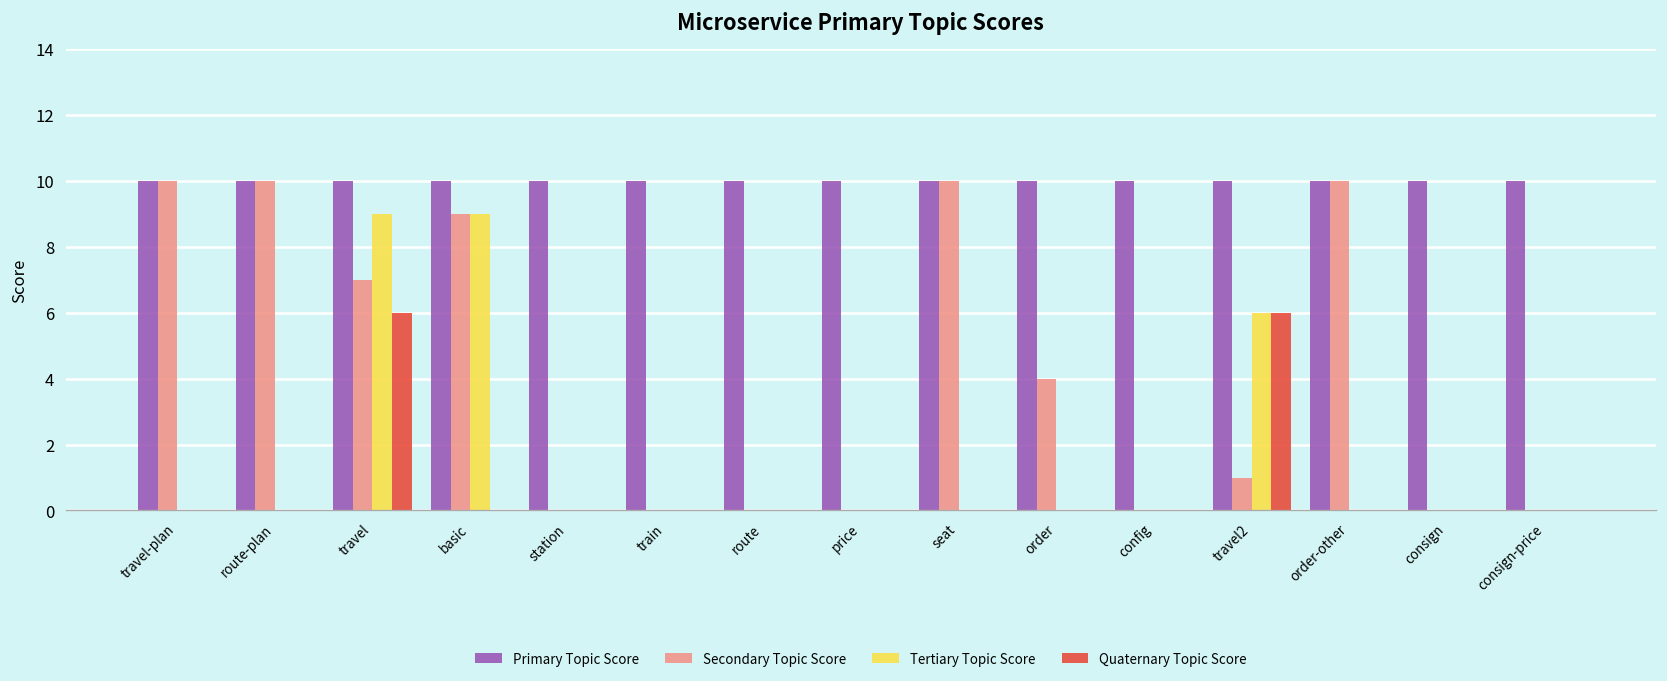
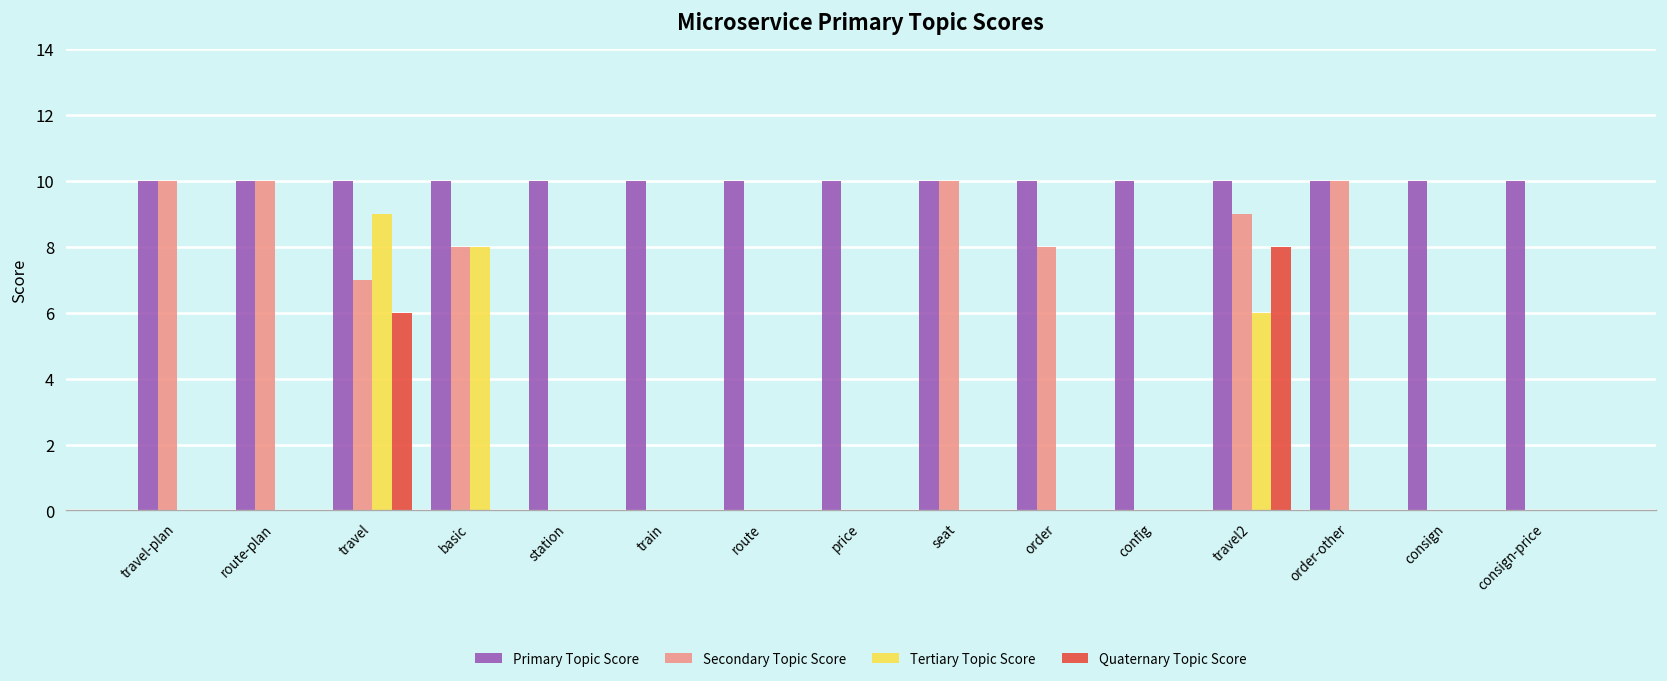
Secondary Topic Score, basic: 9 -> 8
Tertiary Topic Score, basic: 9 -> 8
Secondary Topic Score, order: 4 -> 8
Secondary Topic Score, travel2: 1 -> 9
Quaternary Topic Score, travel2: 6 -> 8
